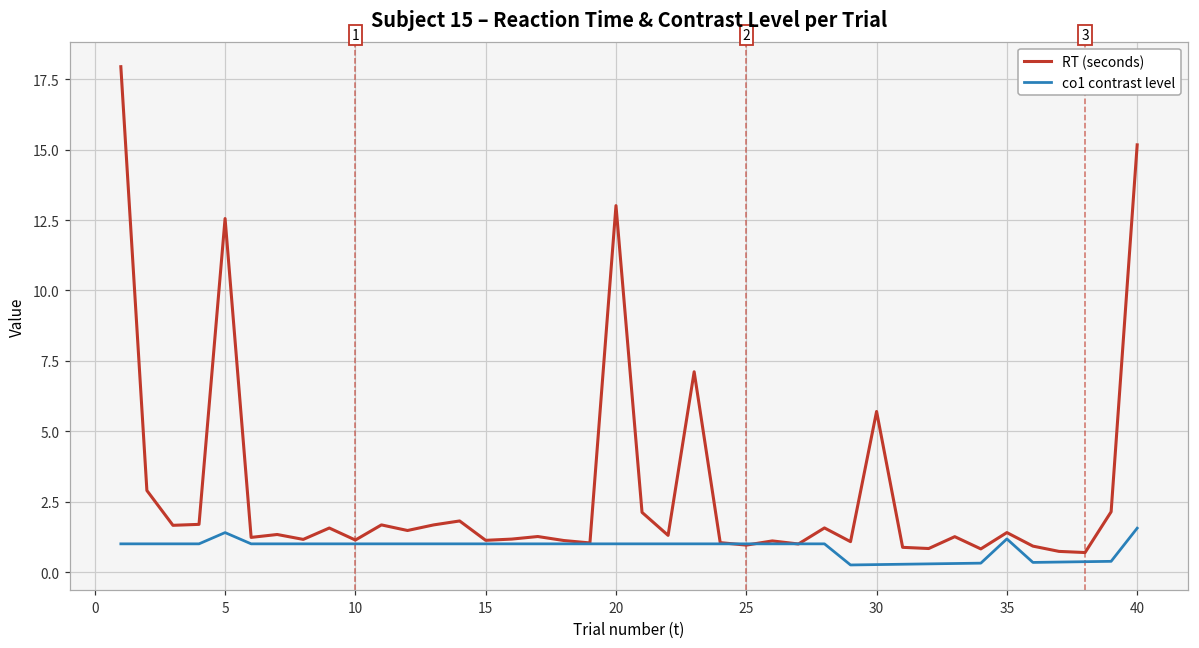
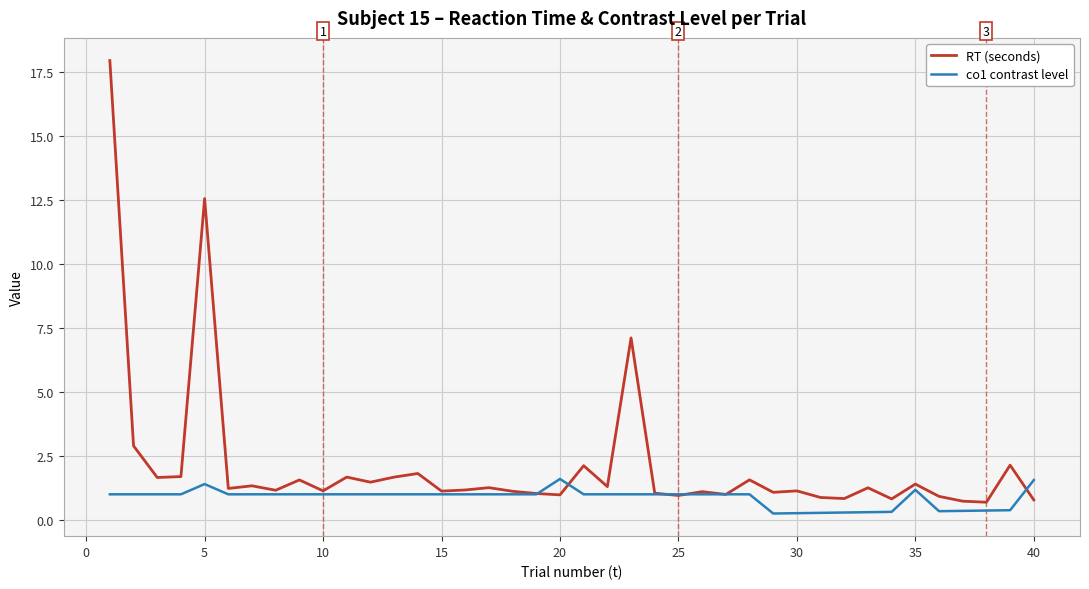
RT (seconds), 20: 13.0 -> 1.0
co1 contrast level, 20: 1.0 -> 1.6
RT (seconds), 30: 5.7 -> 1.1
RT (seconds), 40: 15.2 -> 0.8
